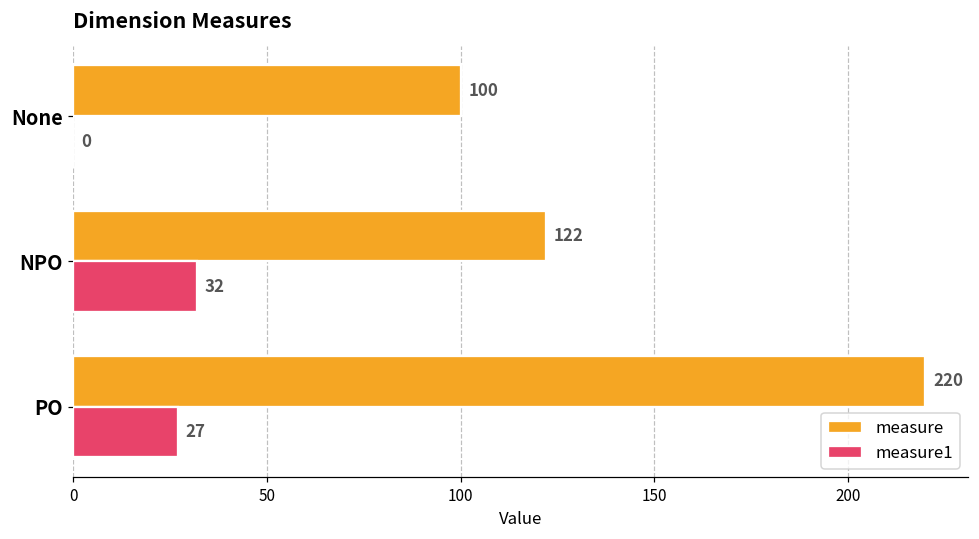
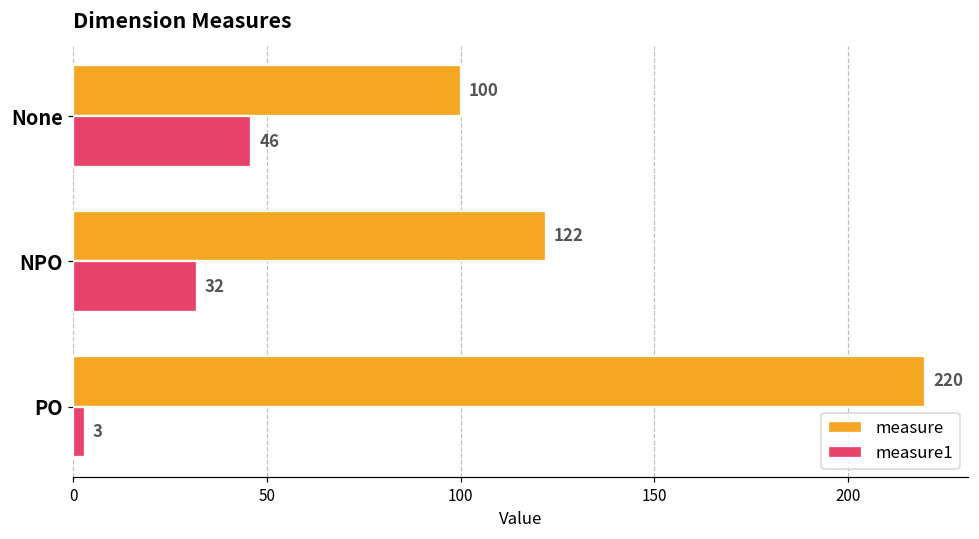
measure1, None: 0 -> 46
measure1, PO: 27 -> 3
